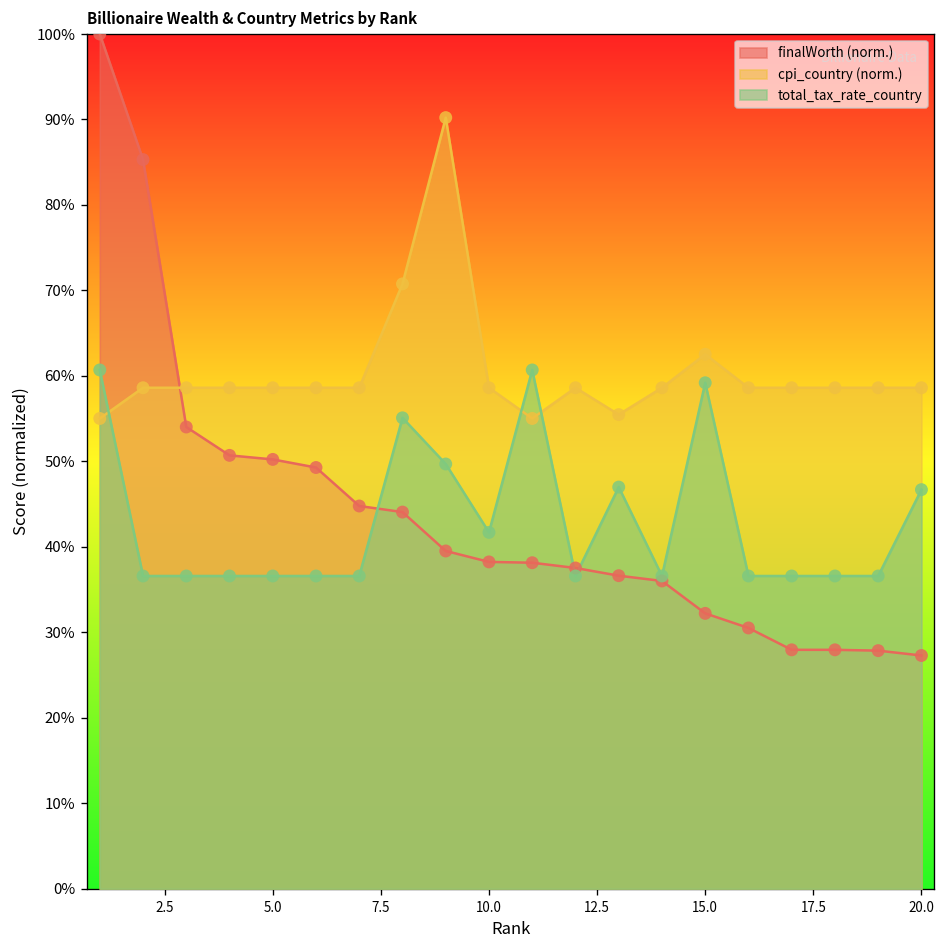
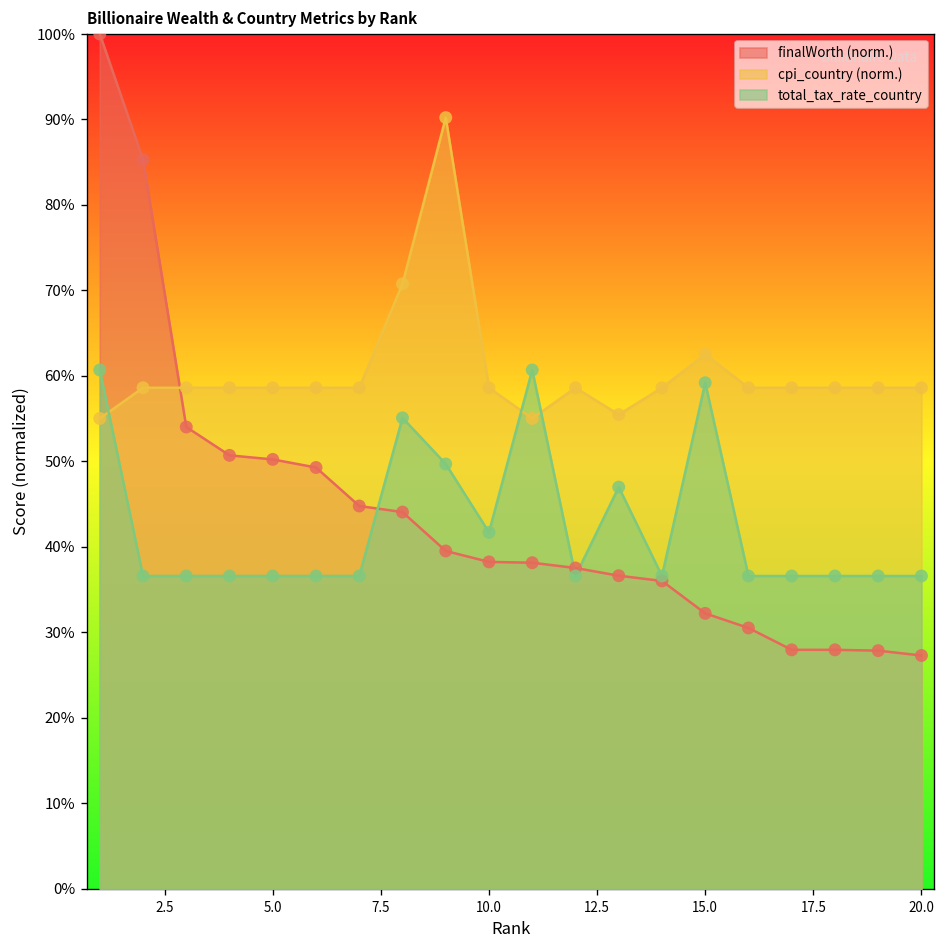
total_tax_rate_country, 20.0: 47% -> 37%
